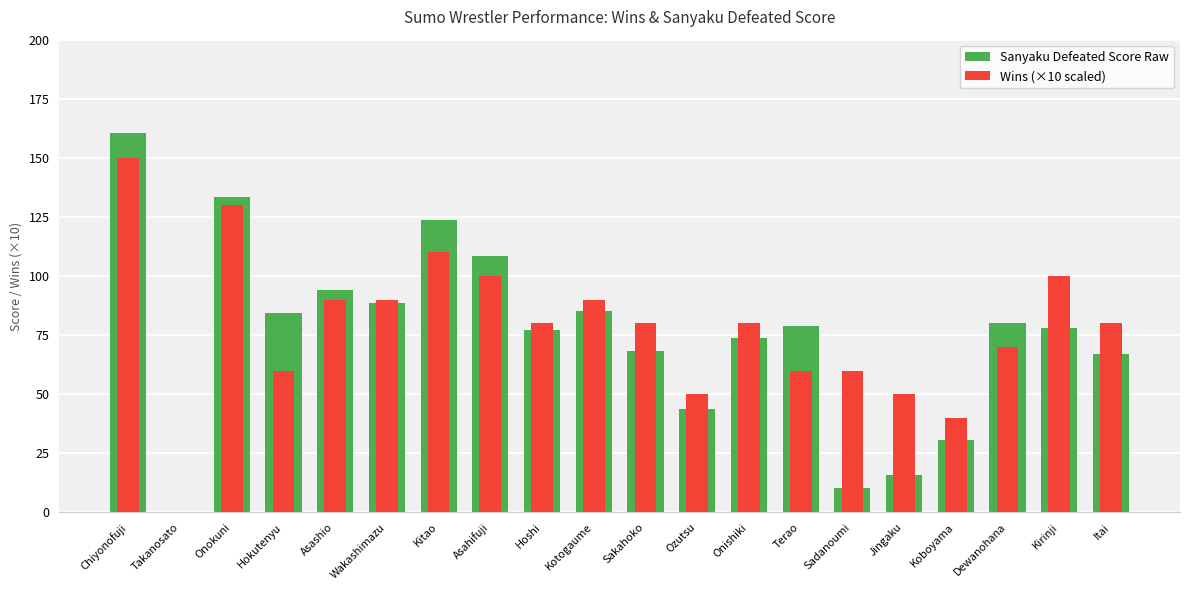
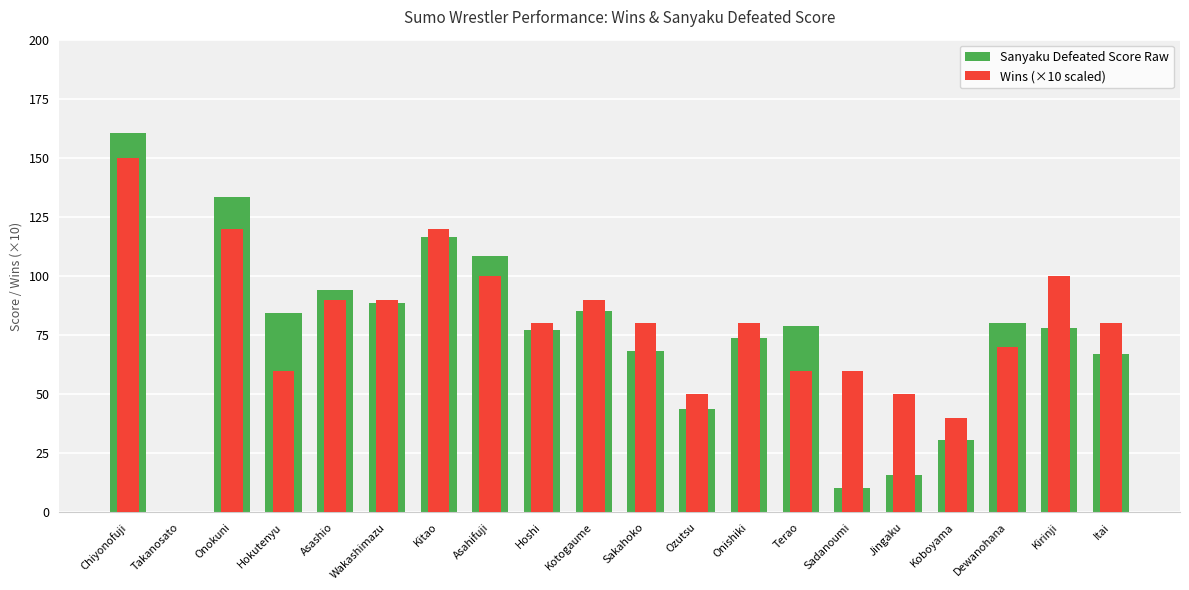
Wins (×10 scaled), Onokuni: 130 -> 120
Sanyaku Defeated Score Raw, Kitao: 124 -> 117
Wins (×10 scaled), Kitao: 110 -> 120
